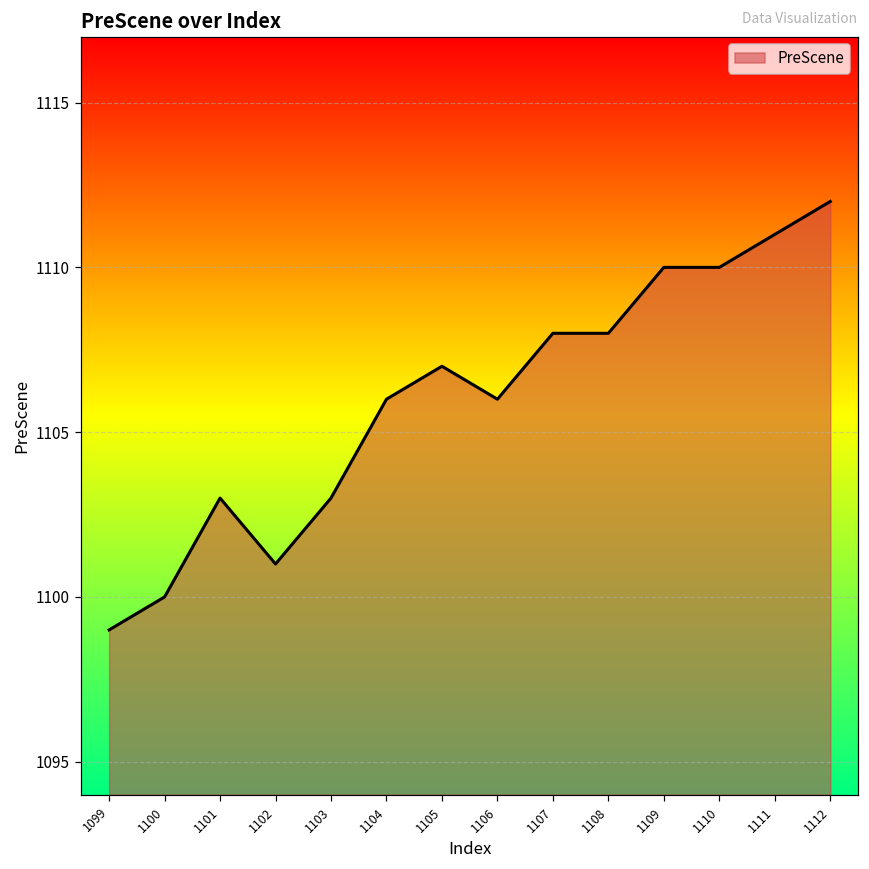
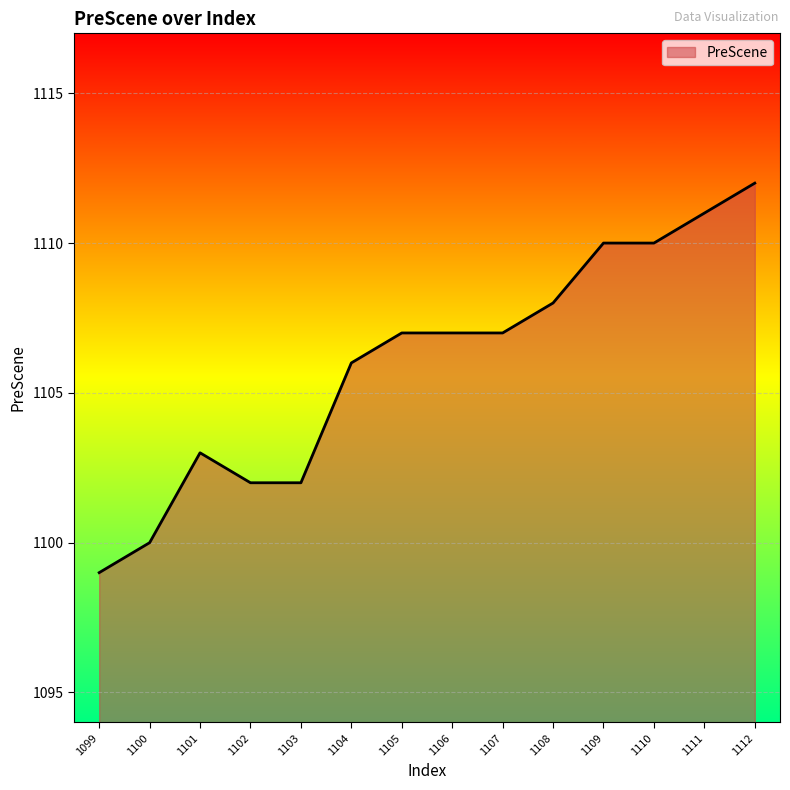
1102: 1101 -> 1102
1103: 1103 -> 1102
1106: 1106 -> 1107
1107: 1108 -> 1107
